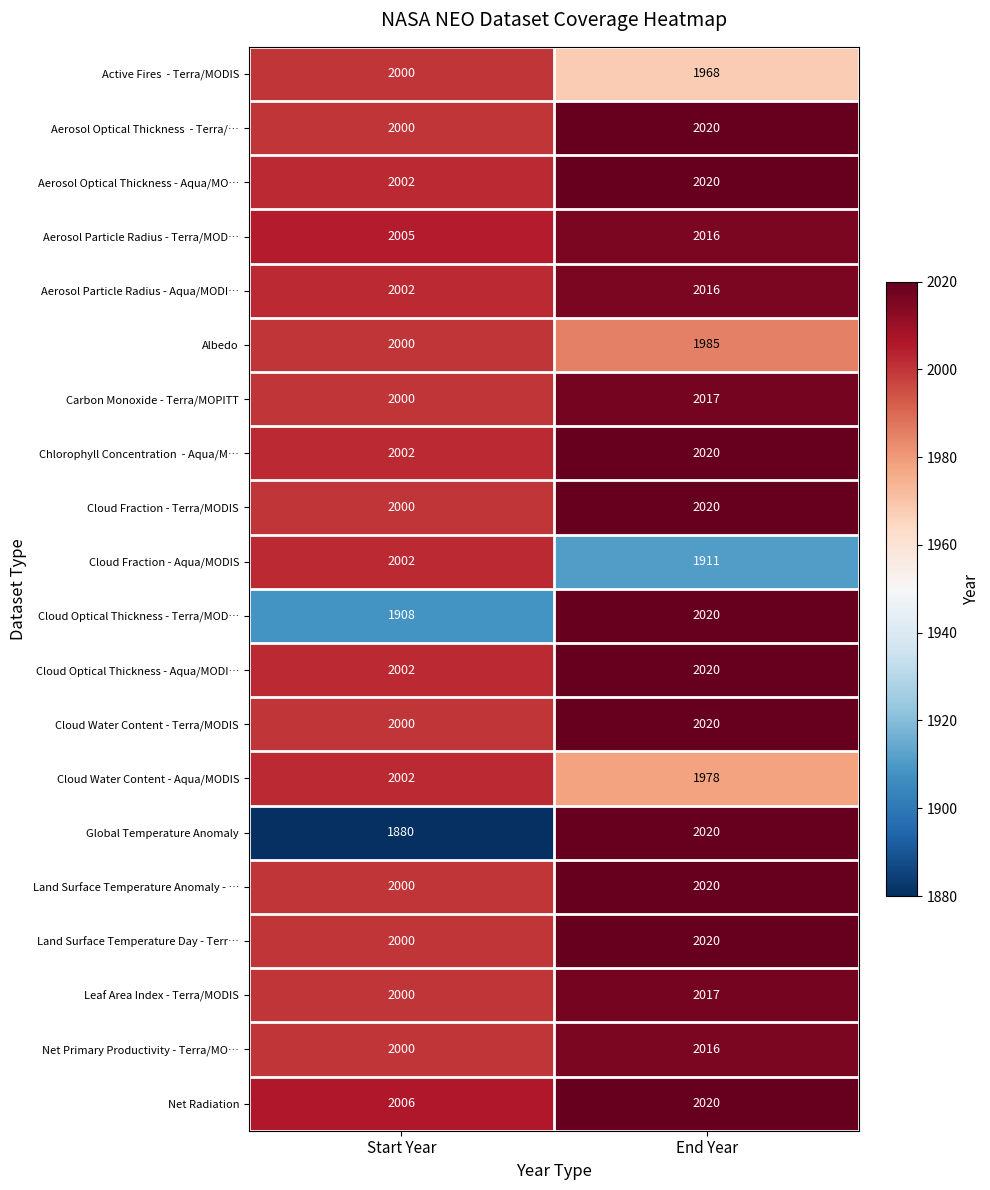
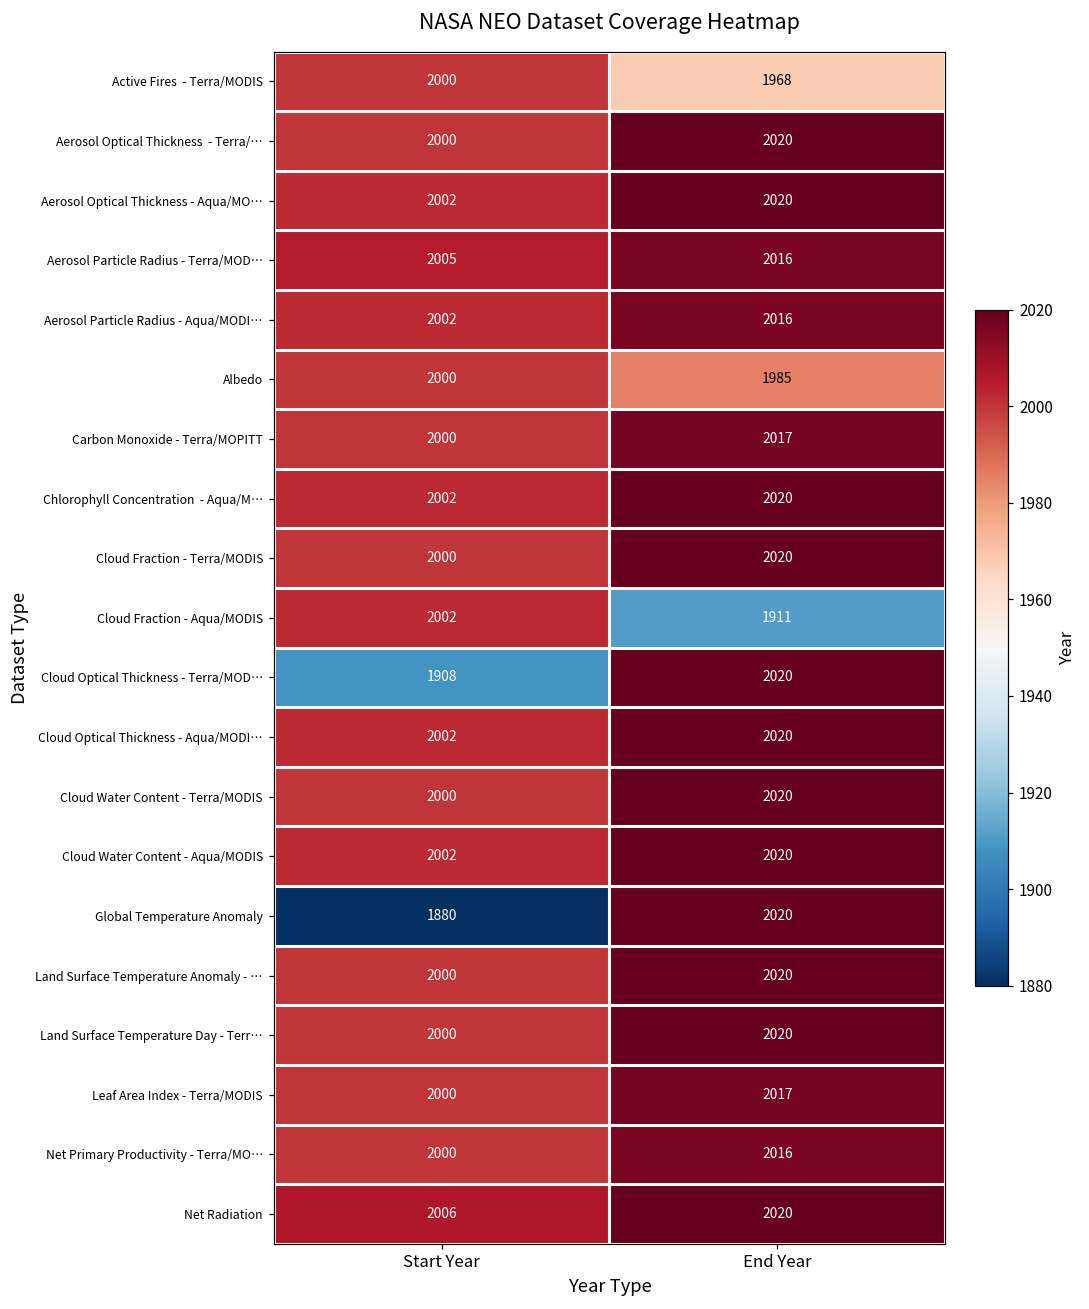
Cloud Water Content - Aqua/MODIS, End Year: 1978 -> 2020
